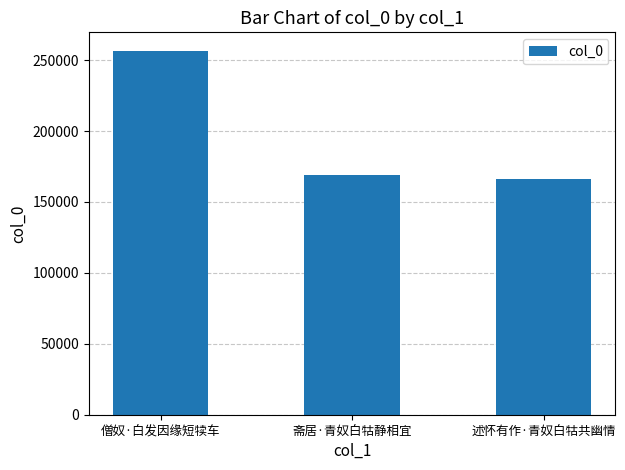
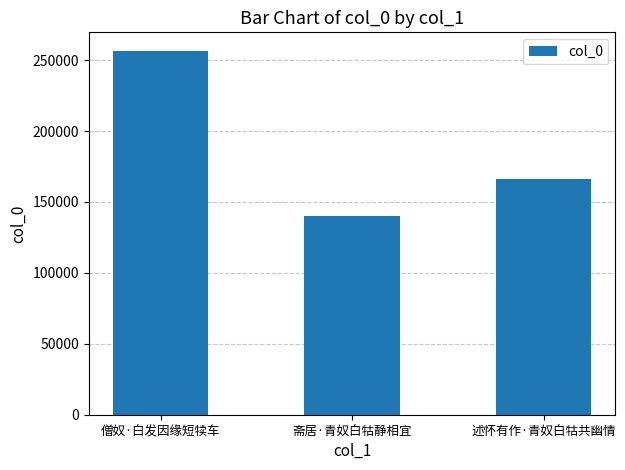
斋居·青奴白牯静相宜: 169000 -> 140000
